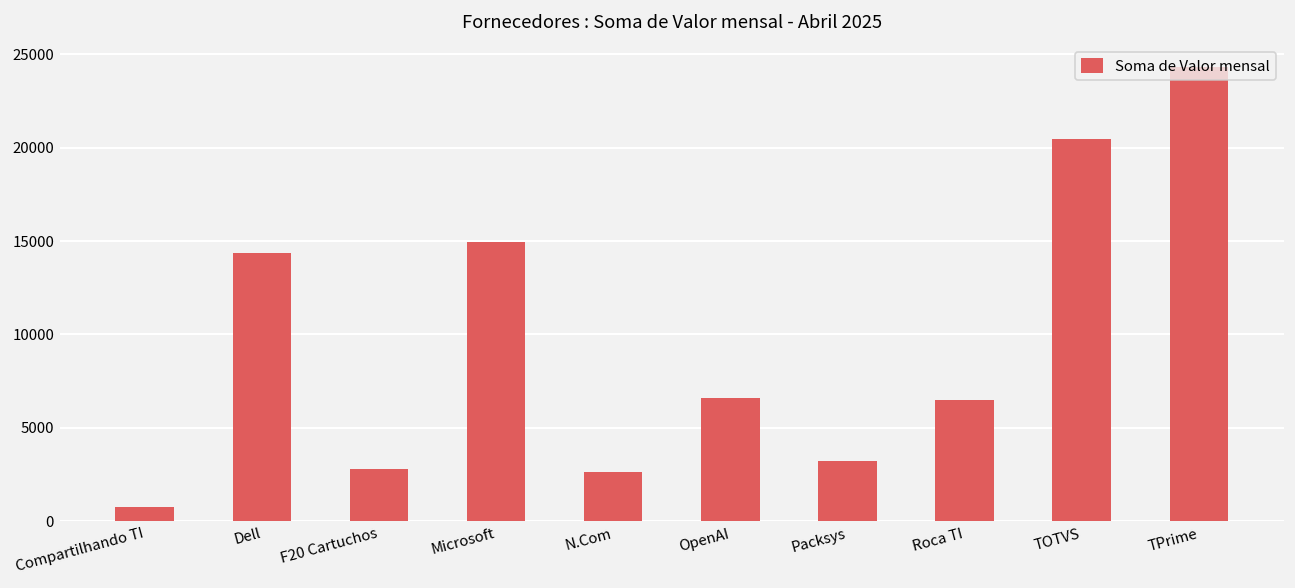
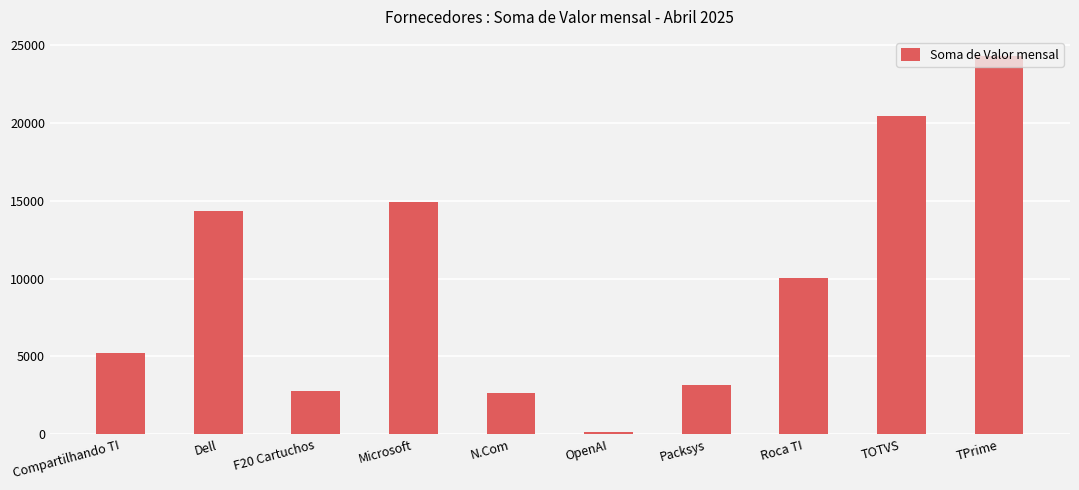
Compartilhando TI: 800 -> 5200
OpenAI: 6600 -> 100
Roca TI: 6500 -> 10100
